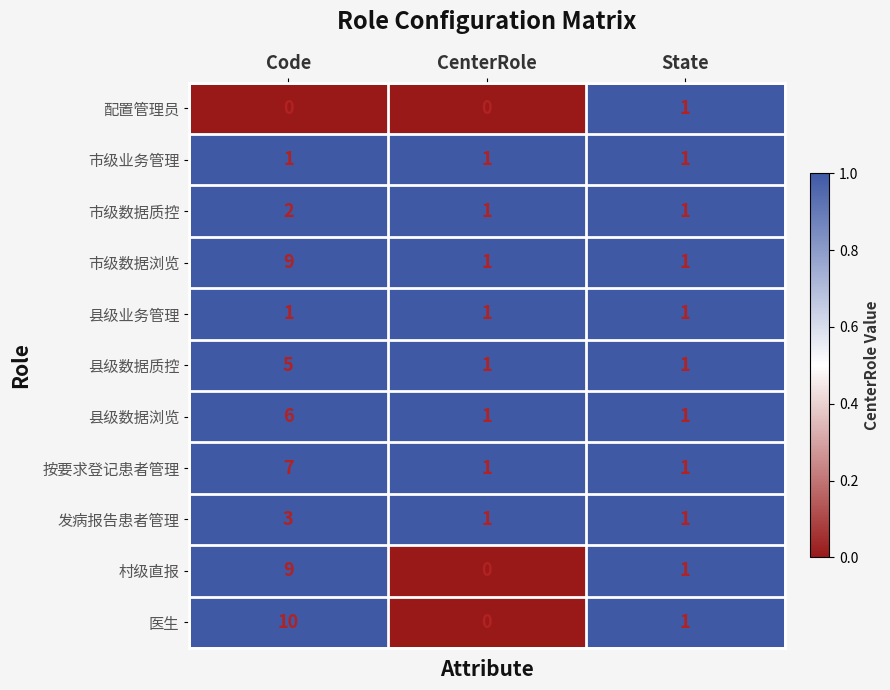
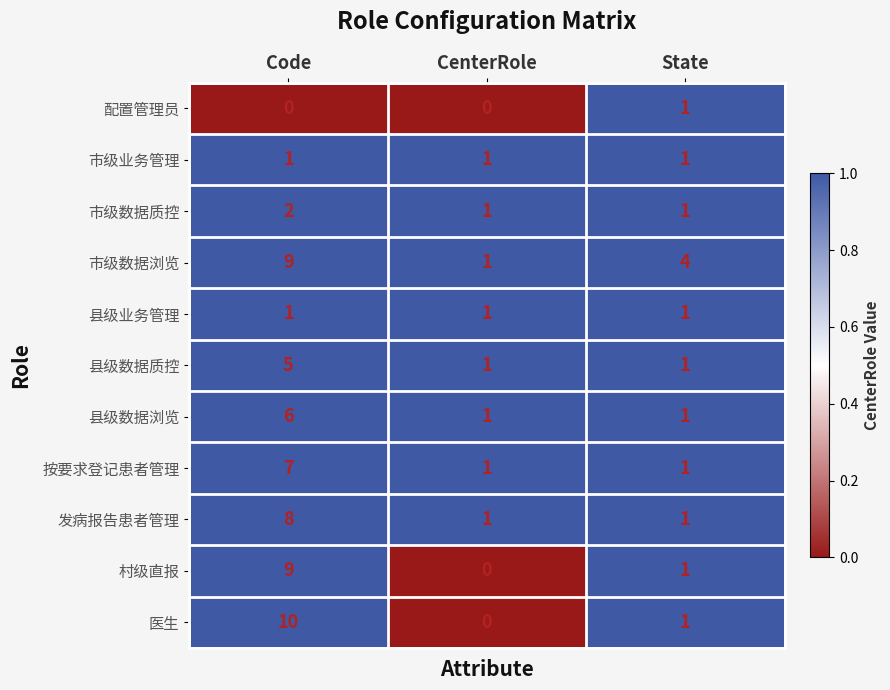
市级数据浏览, State: 1 -> 4
发病报告患者管理, Code: 3 -> 8
